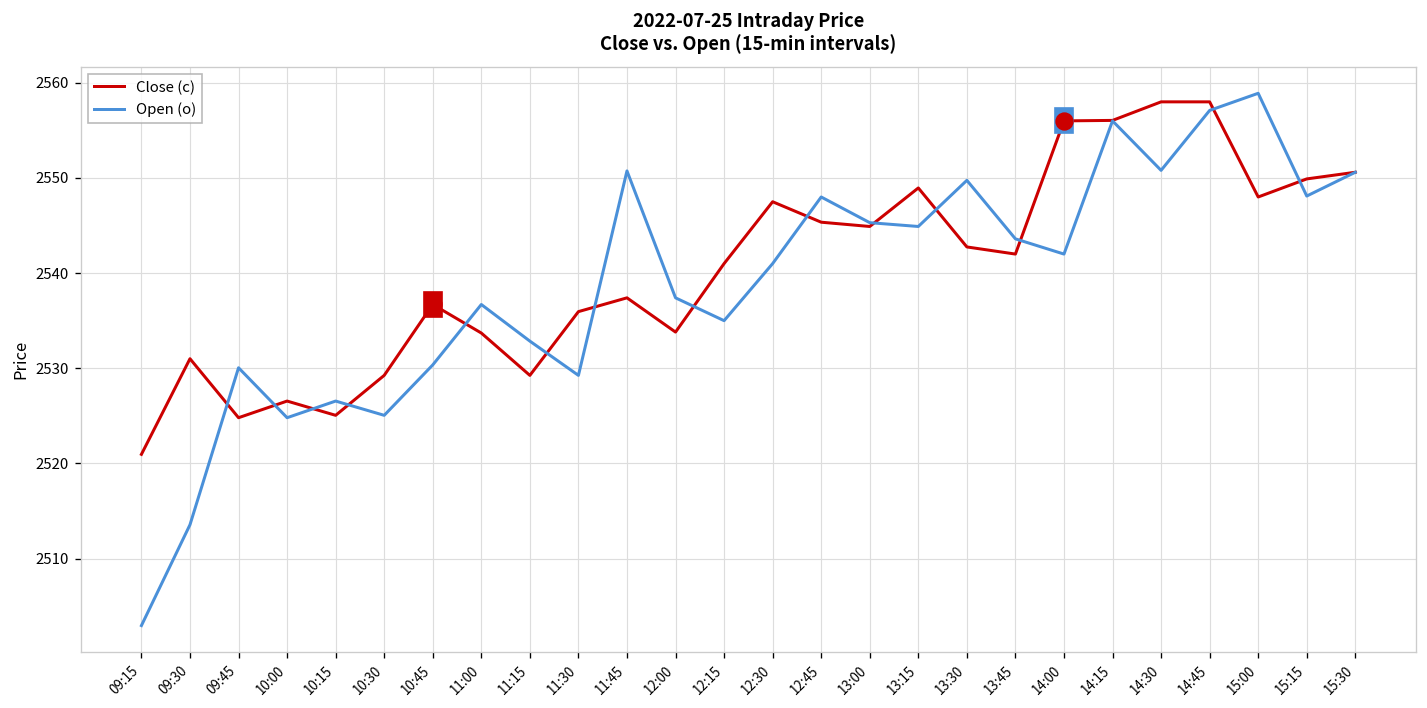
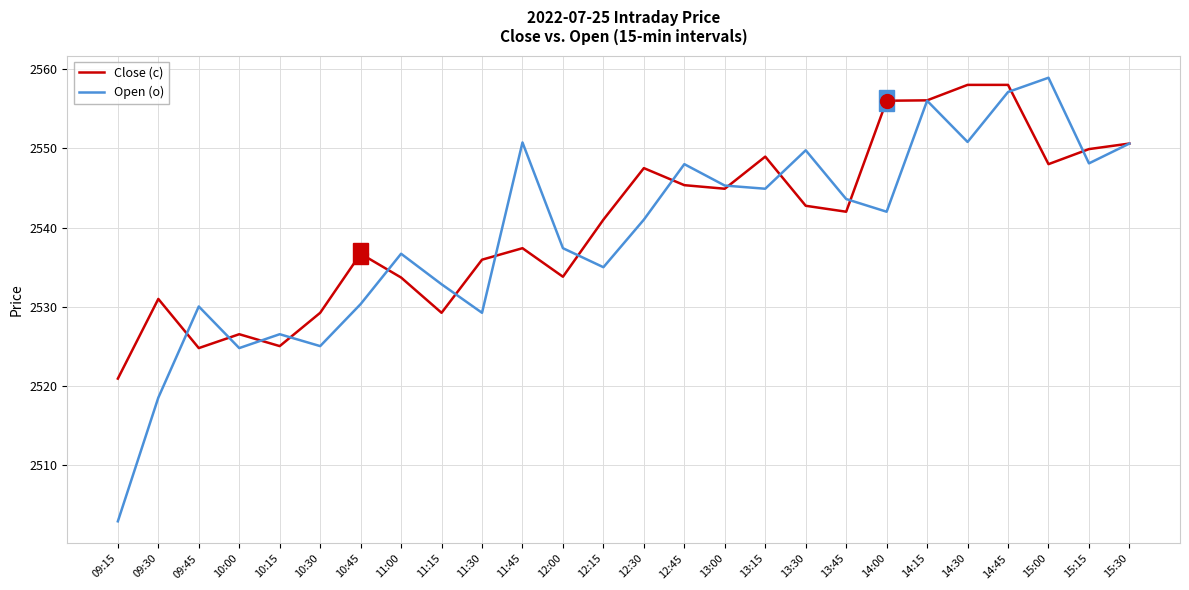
Open (o), 09:30: 2514 -> 2519
